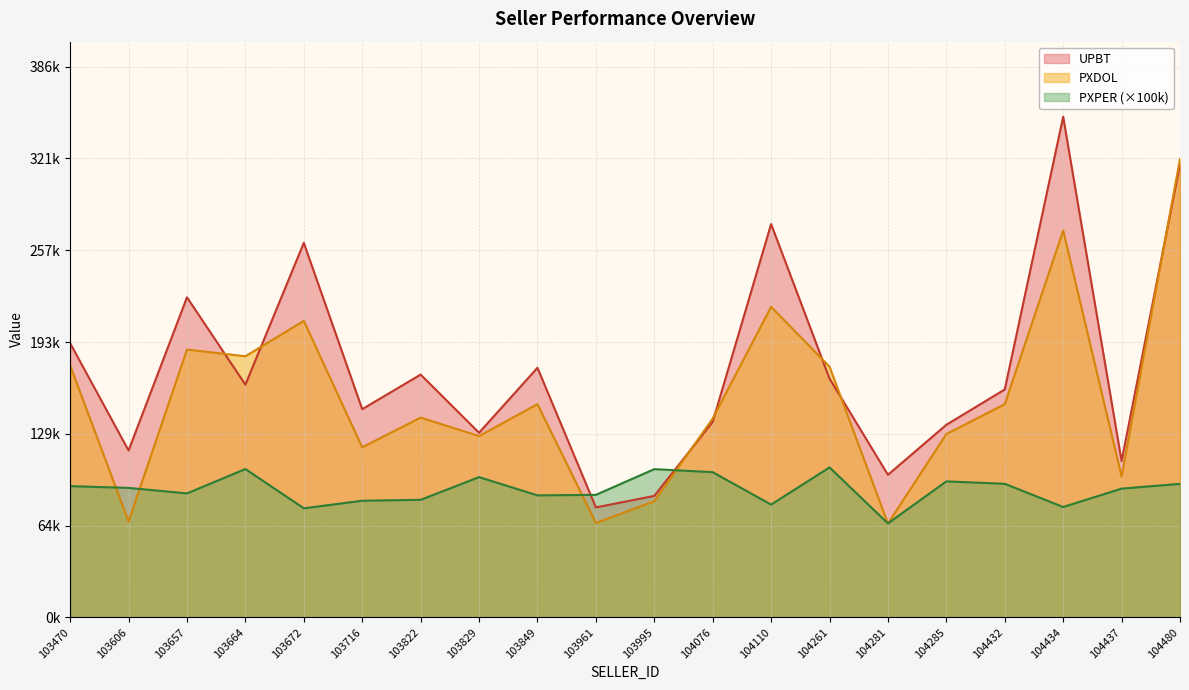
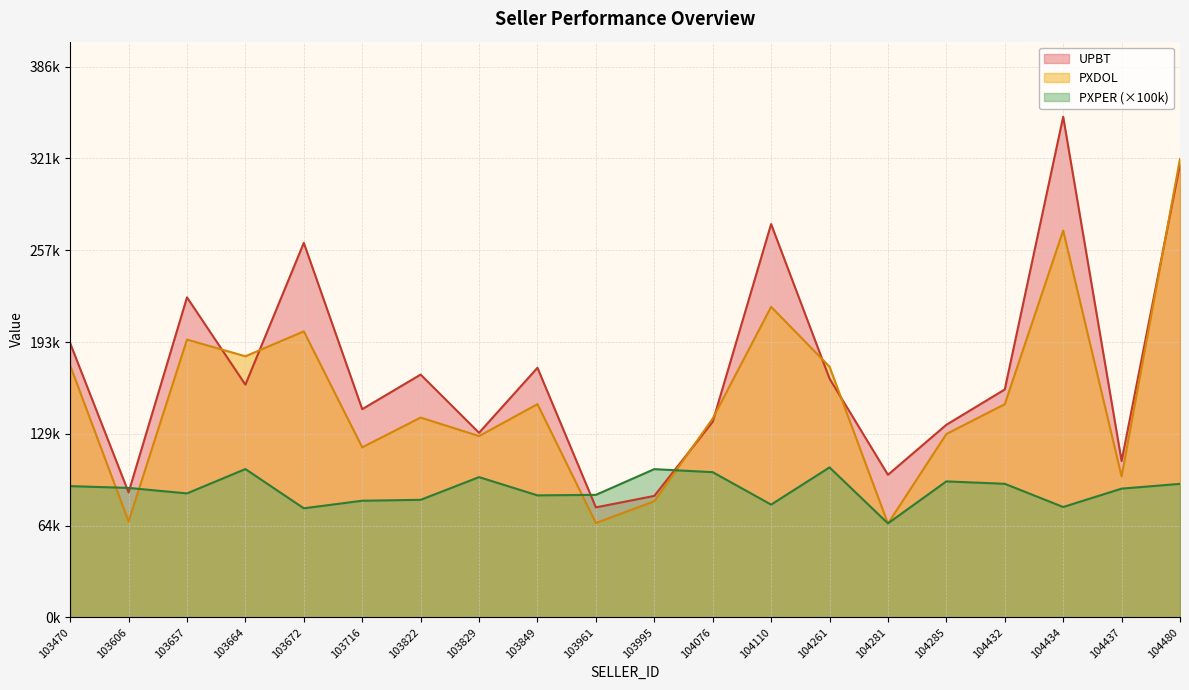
UPBT, 103606: 117000 -> 87000
PXDOL, 103657: 187000 -> 194000
PXDOL, 103672: 208000 -> 200000
